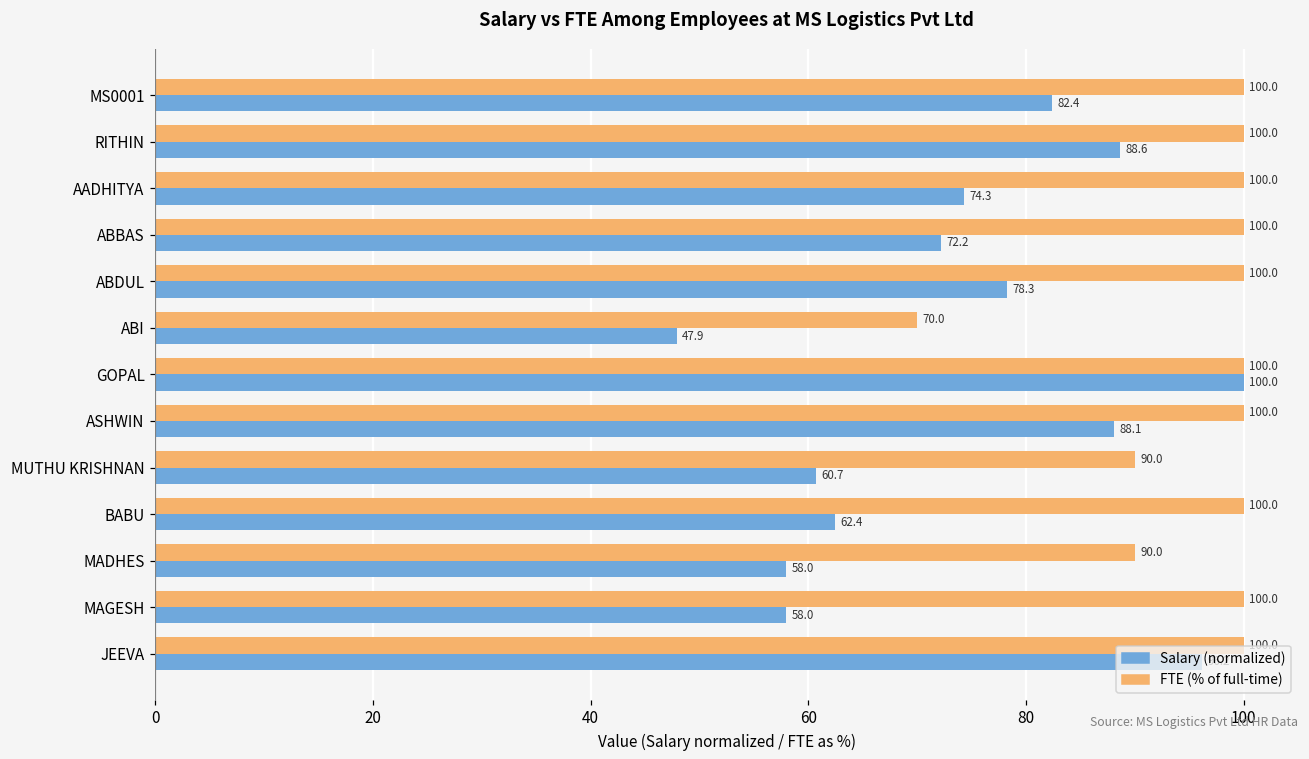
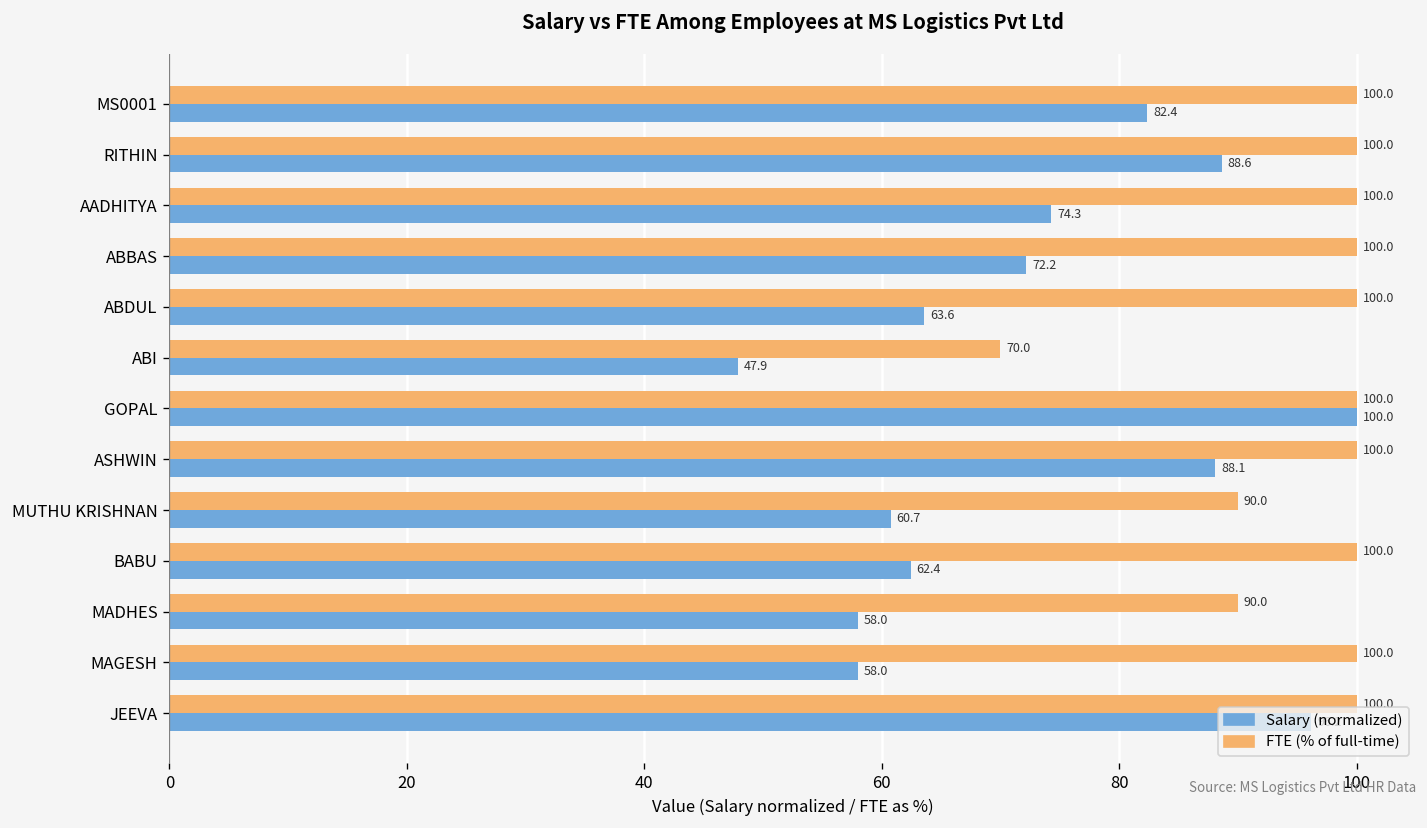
Salary (normalized), ABDUL: 78.3 -> 63.6
